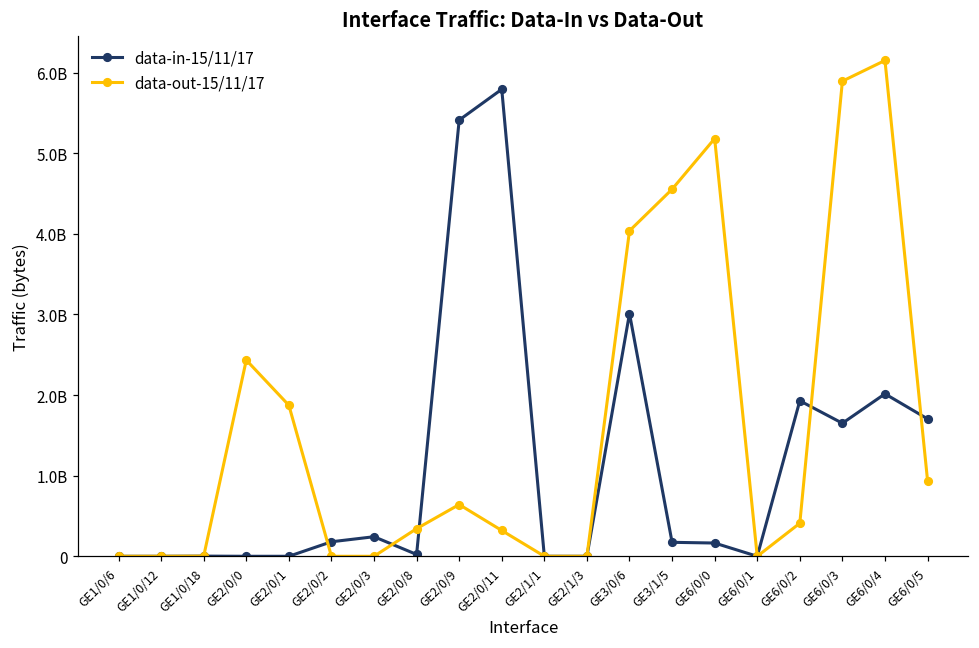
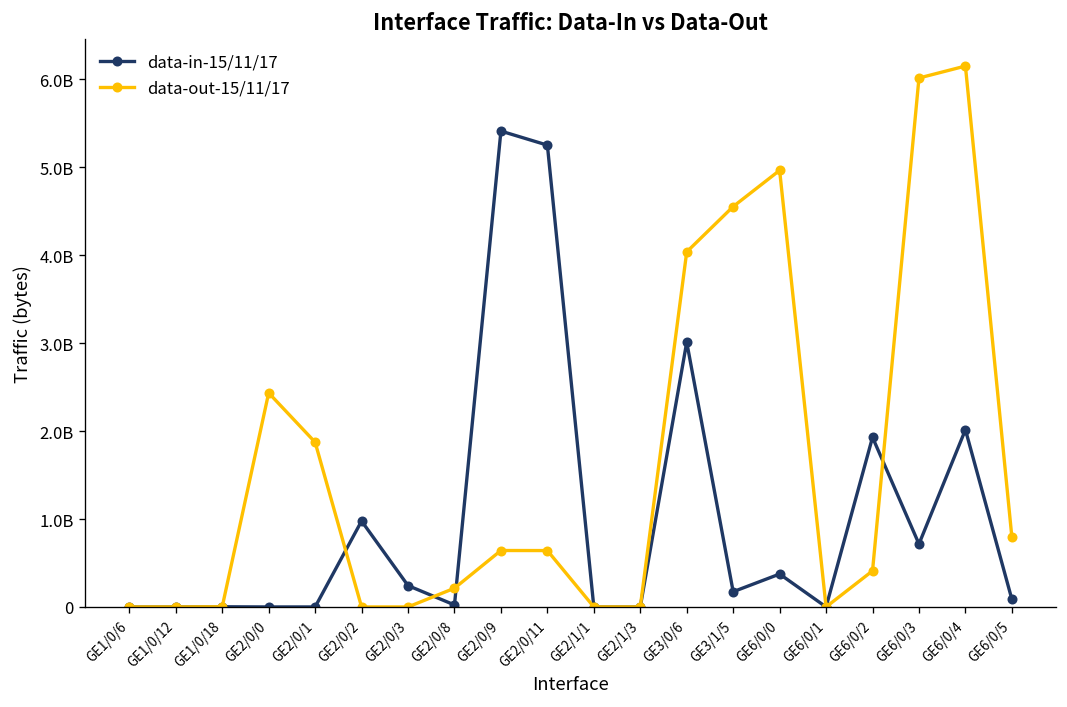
data-in-15/11/17, GE2/0/2: 200000000 -> 1000000000
data-out-15/11/17, GE2/0/8: 300000000 -> 200000000
data-in-15/11/17, GE2/0/11: 5800000000 -> 5300000000
data-out-15/11/17, GE2/0/11: 300000000 -> 600000000
data-in-15/11/17, GE6/0/0: 200000000 -> 400000000
data-out-15/11/17, GE6/0/0: 5200000000 -> 5000000000
data-in-15/11/17, GE6/0/3: 1700000000 -> 700000000
data-out-15/11/17, GE6/0/3: 5900000000 -> 6000000000
data-in-15/11/17, GE6/0/5: 1700000000 -> 100000000
data-out-15/11/17, GE6/0/5: 900000000 -> 800000000
